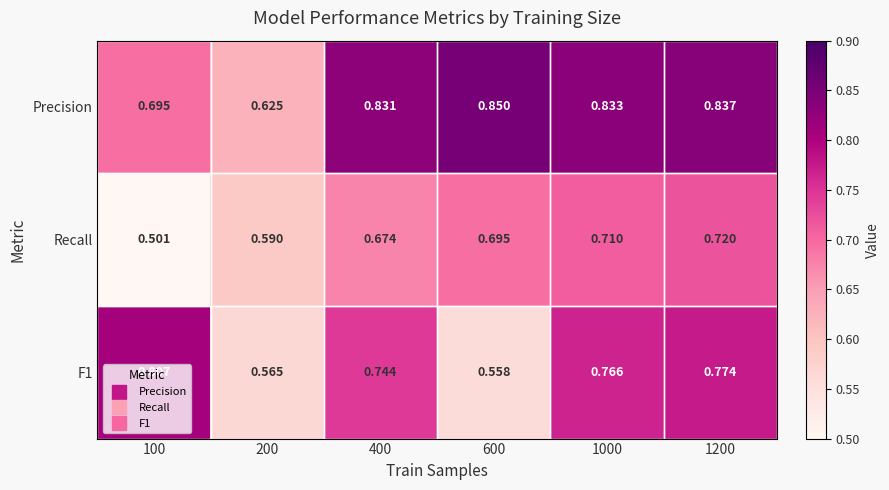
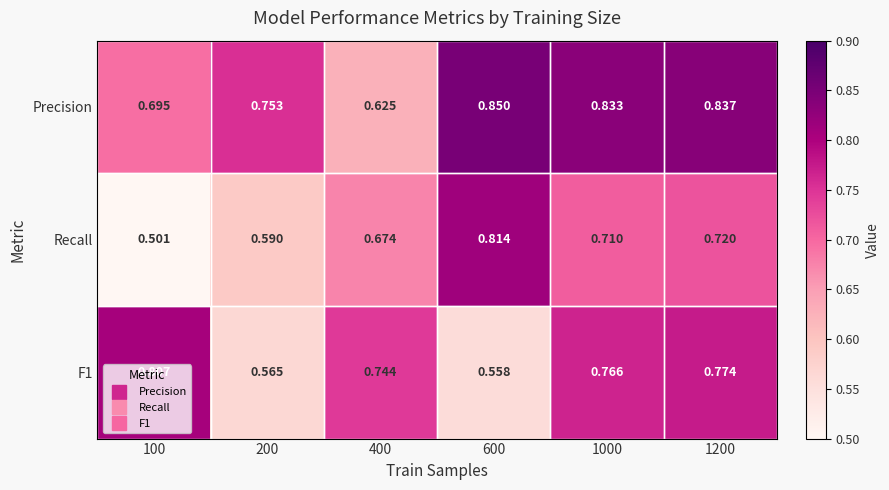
Precision, 200: 0.625 -> 0.753
Precision, 400: 0.831 -> 0.625
Recall, 600: 0.695 -> 0.814
